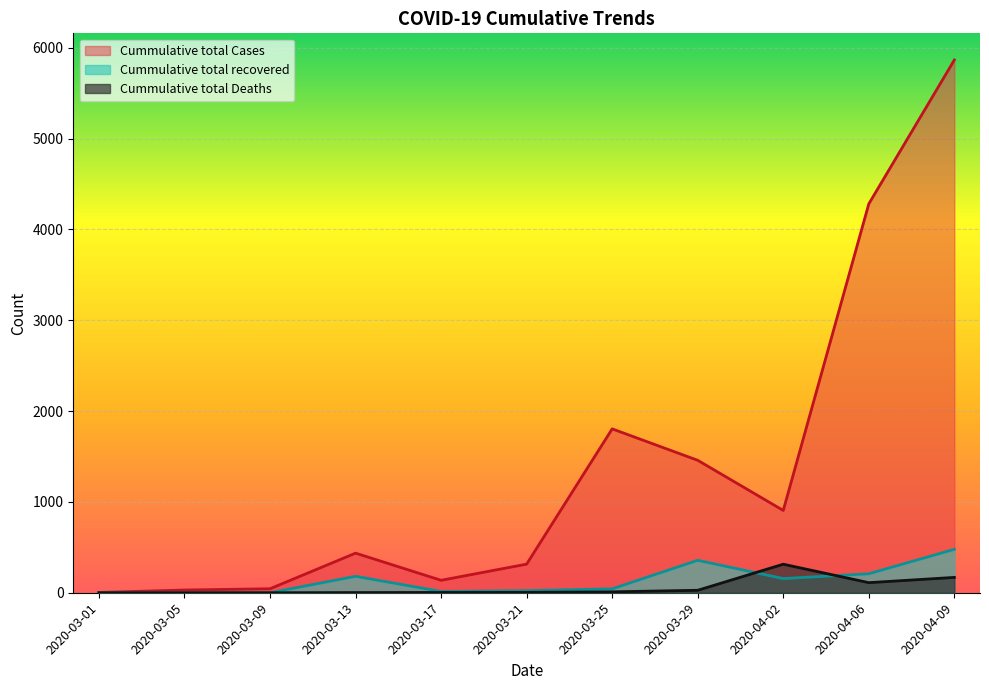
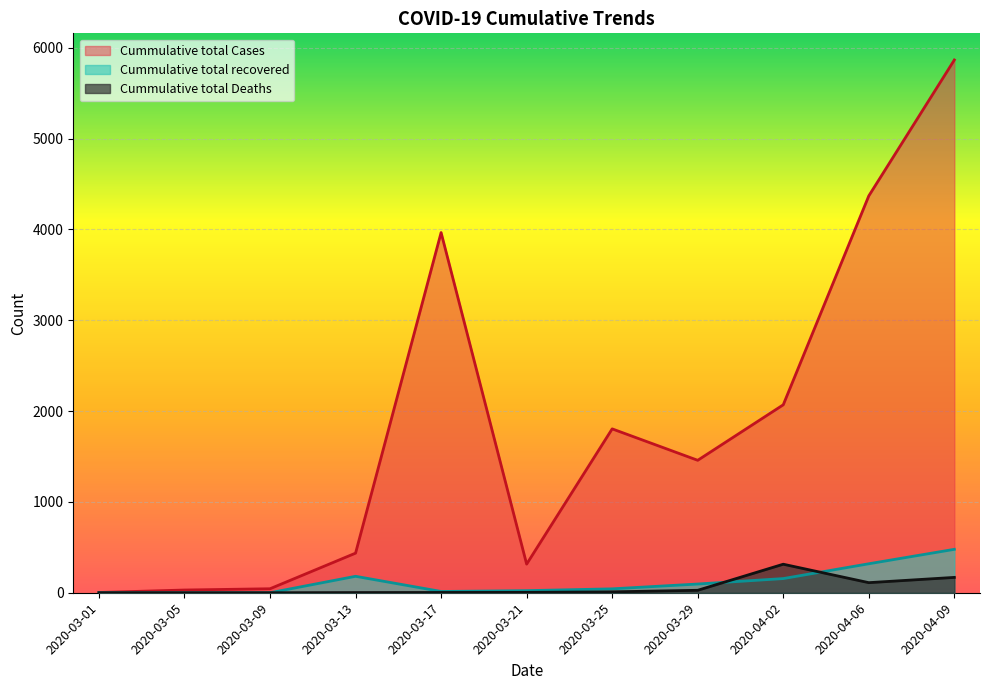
Cummulative total Cases, 2020-03-17: 100 -> 4000
Cummulative total recovered, 2020-03-29: 400 -> 100
Cummulative total Cases, 2020-04-02: 900 -> 2100
Cummulative total Cases, 2020-04-06: 4300 -> 4400
Cummulative total recovered, 2020-04-06: 200 -> 300
